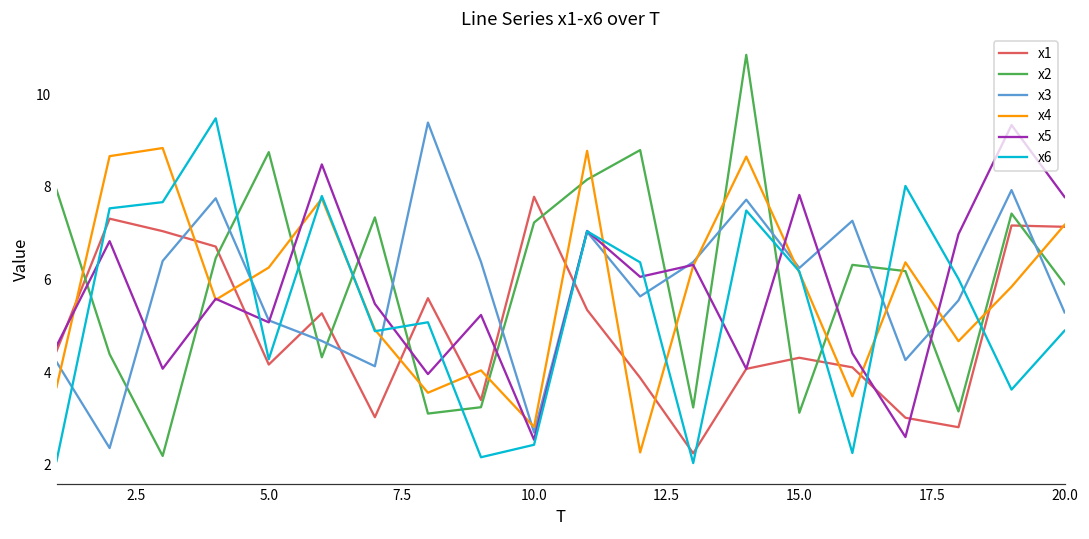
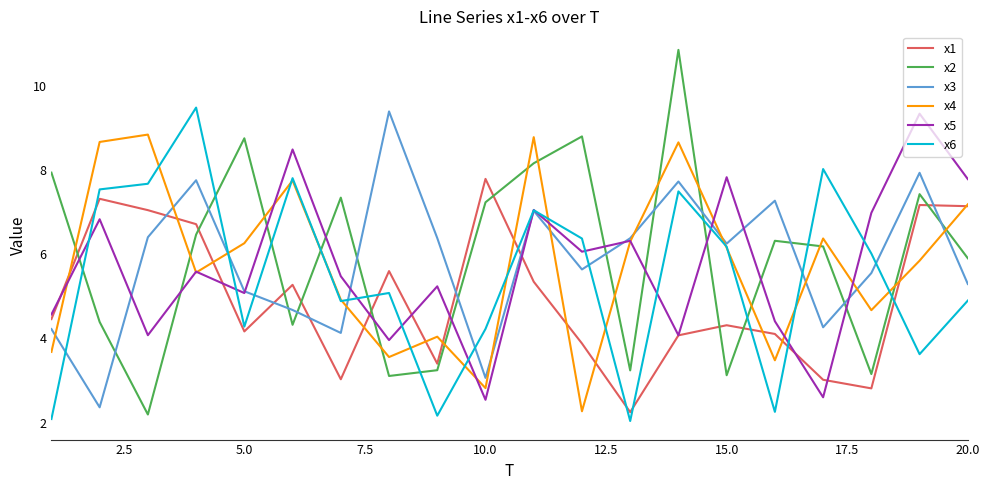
x3, 10.0: 2.7 -> 3.1
x6, 10.0: 2.4 -> 4.2
